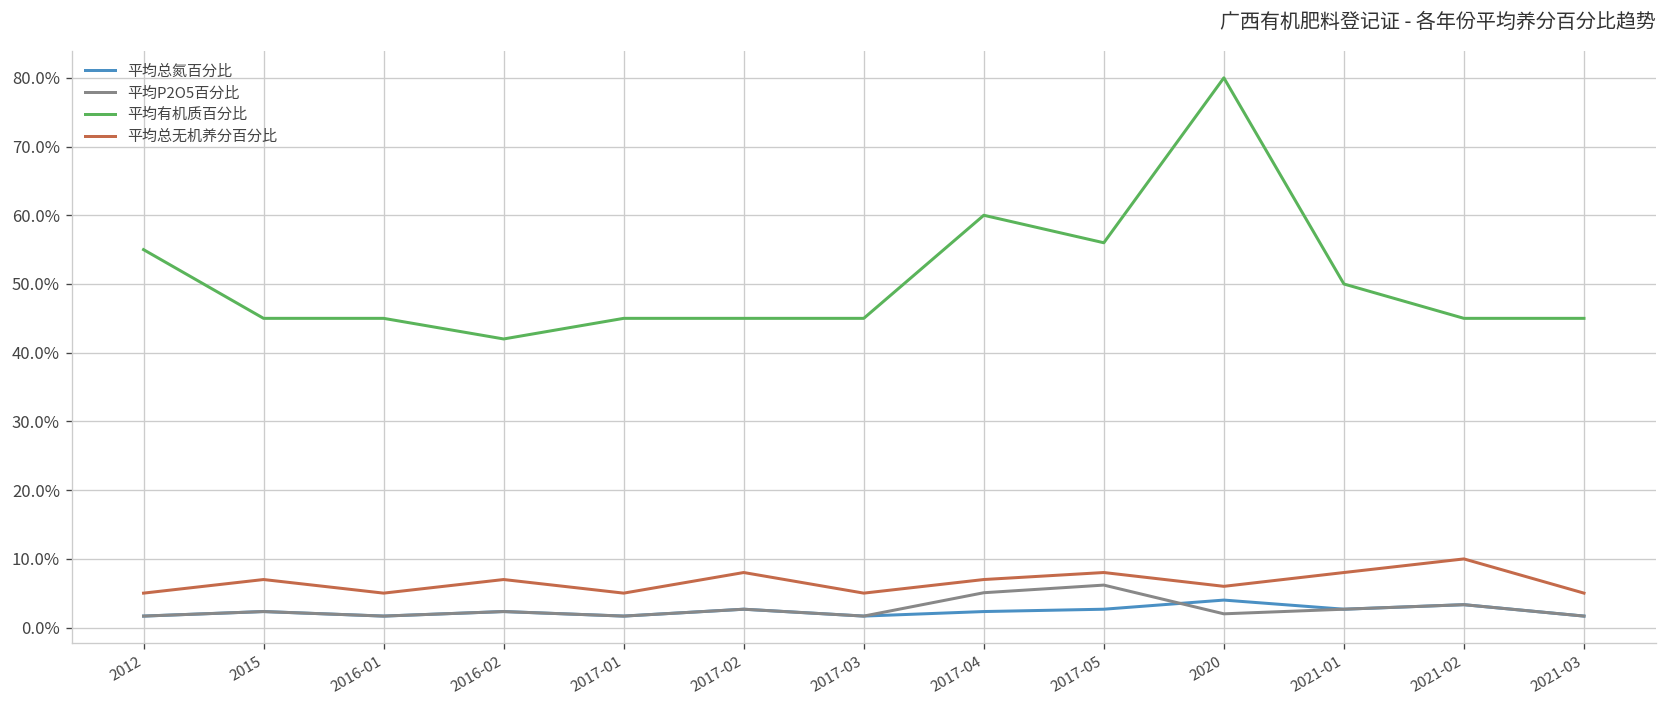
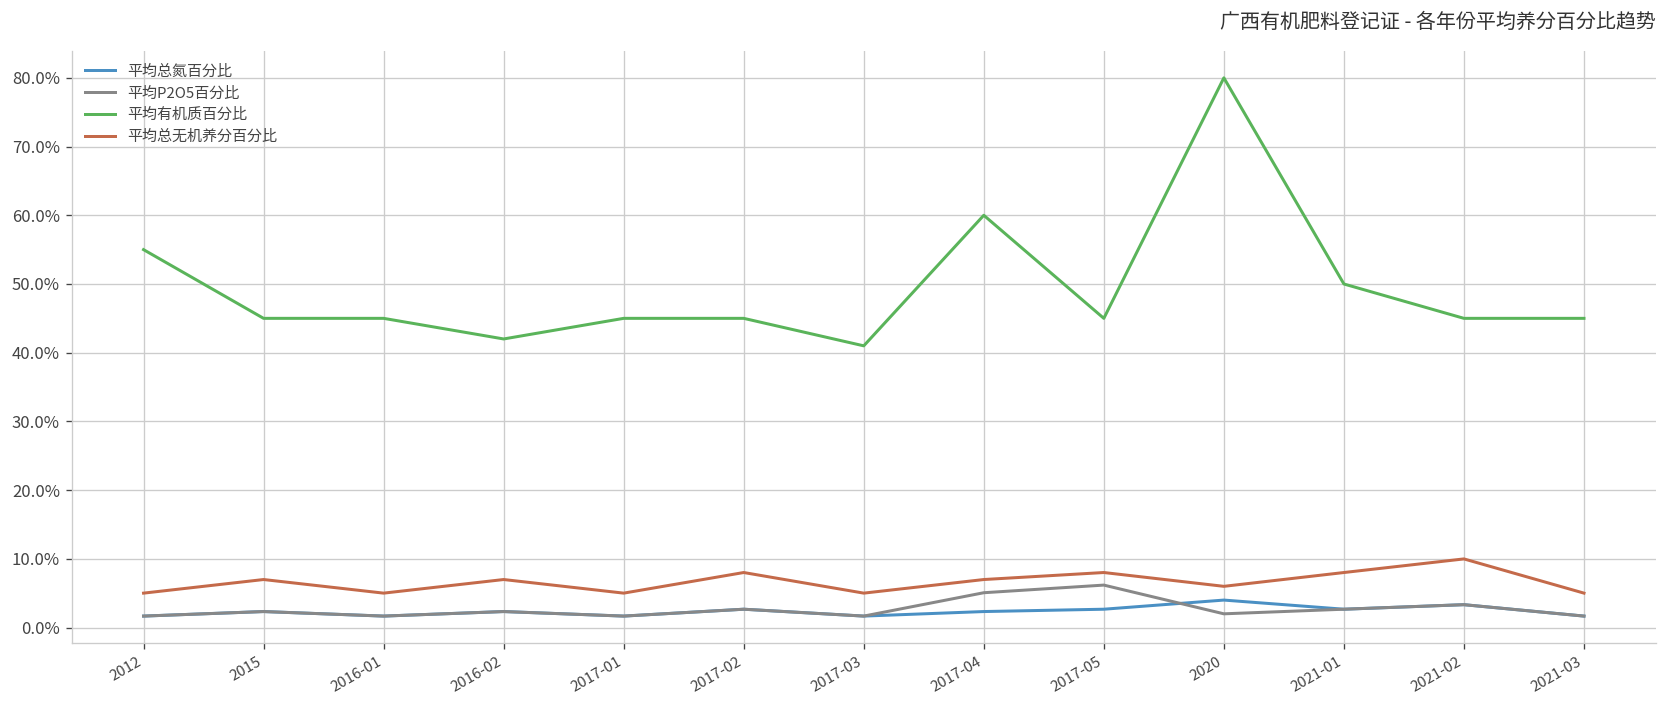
平均有机质百分比, 2017-03: 45% -> 41%
平均有机质百分比, 2017-05: 56% -> 45%
